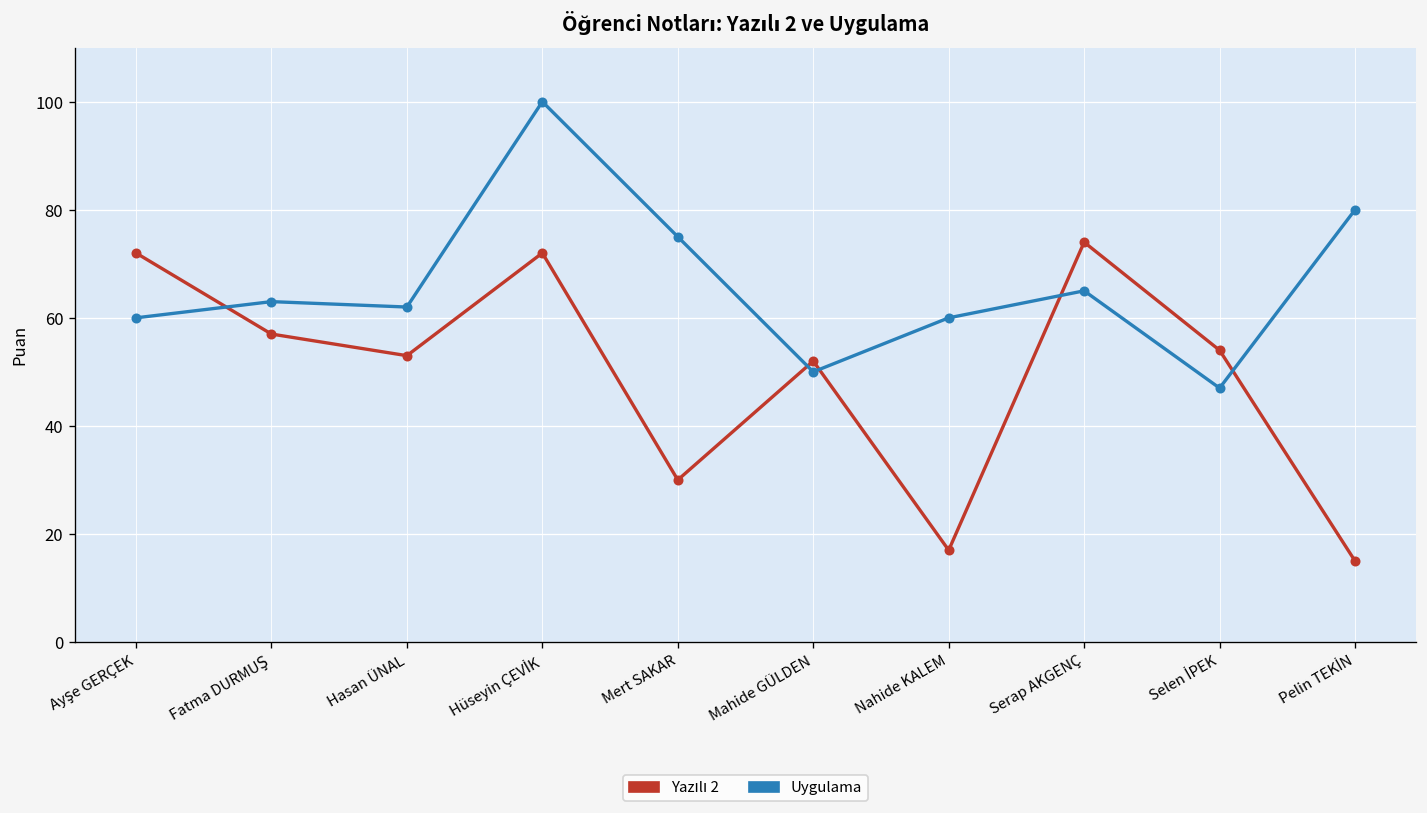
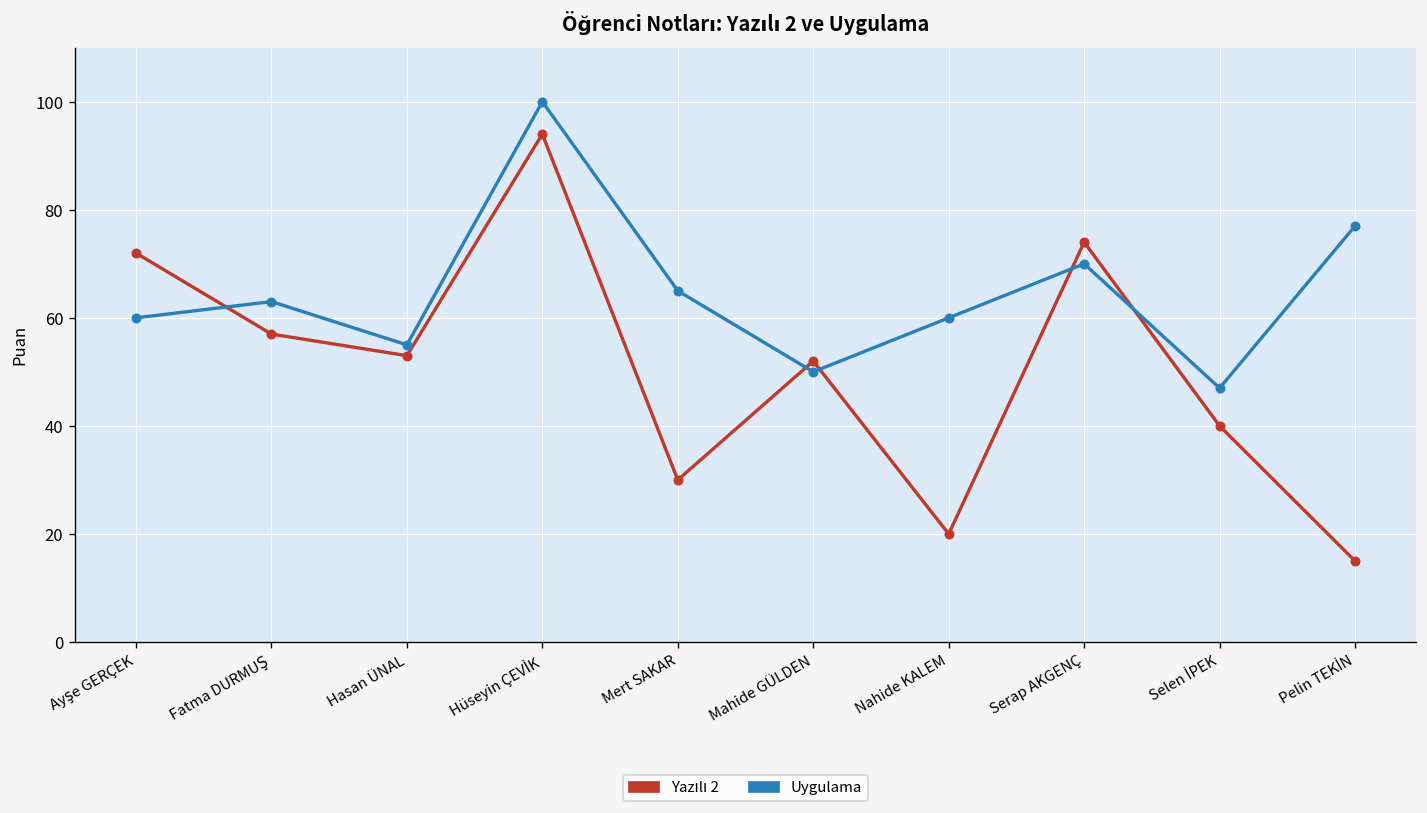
Uygulama, Hasan ÜNAL: 62 -> 55
Yazılı 2, Hüseyin ÇEVİK: 72 -> 94
Uygulama, Mert SAKAR: 75 -> 65
Yazılı 2, Nahide KALEM: 17 -> 20
Uygulama, Serap AKGENÇ: 65 -> 70
Yazılı 2, Selen İPEK: 54 -> 40
Uygulama, Pelin TEKİN: 80 -> 77
